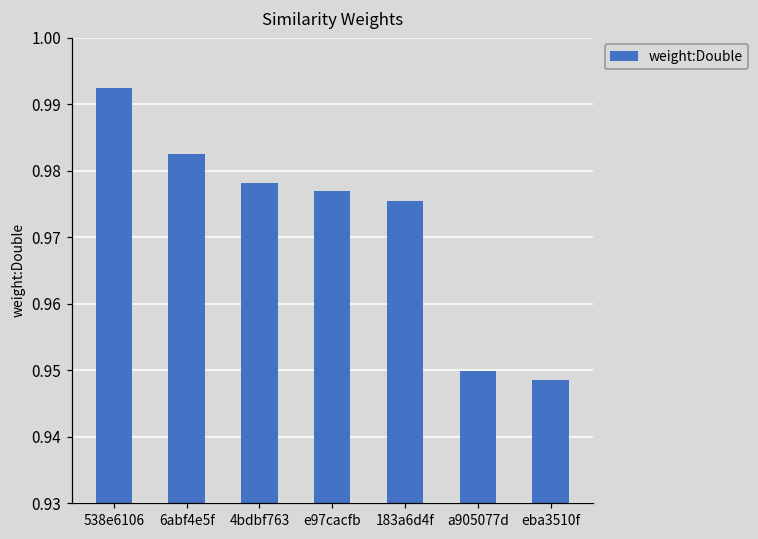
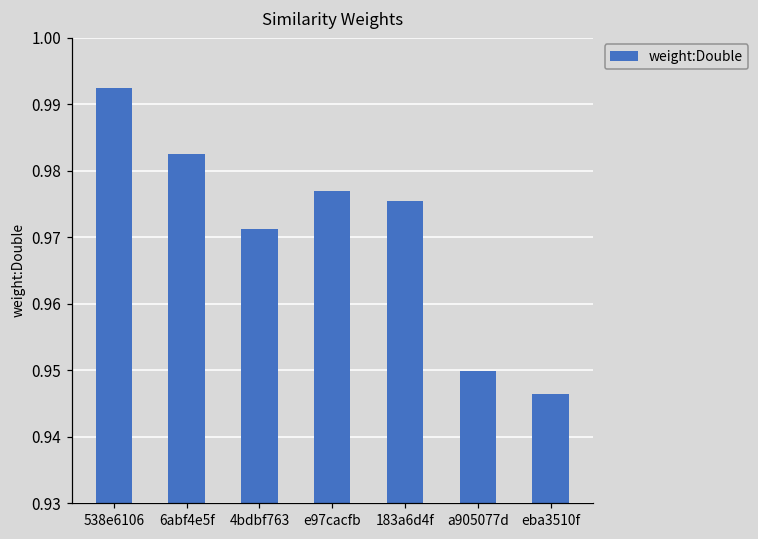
4bdbf763: 0.978 -> 0.971
eba3510f: 0.948 -> 0.946
